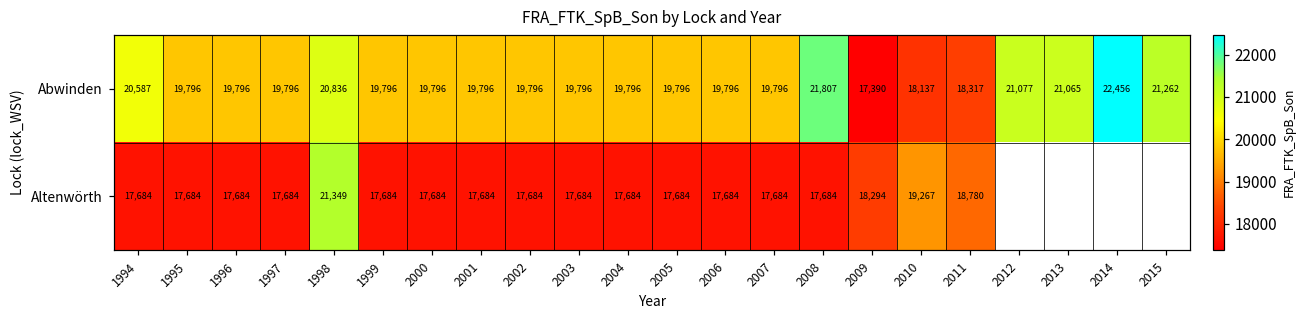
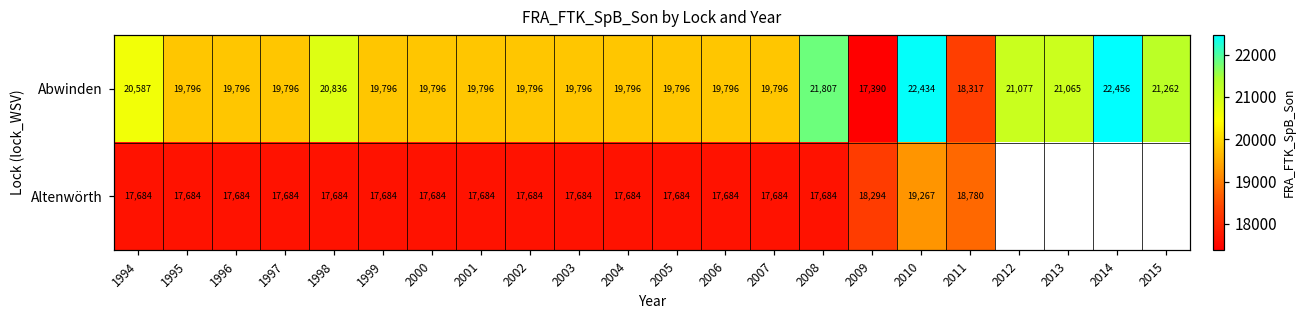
Abwinden, 2010: 18,137 -> 22,434
Altenwörth, 1998: 21,349 -> 17,684
